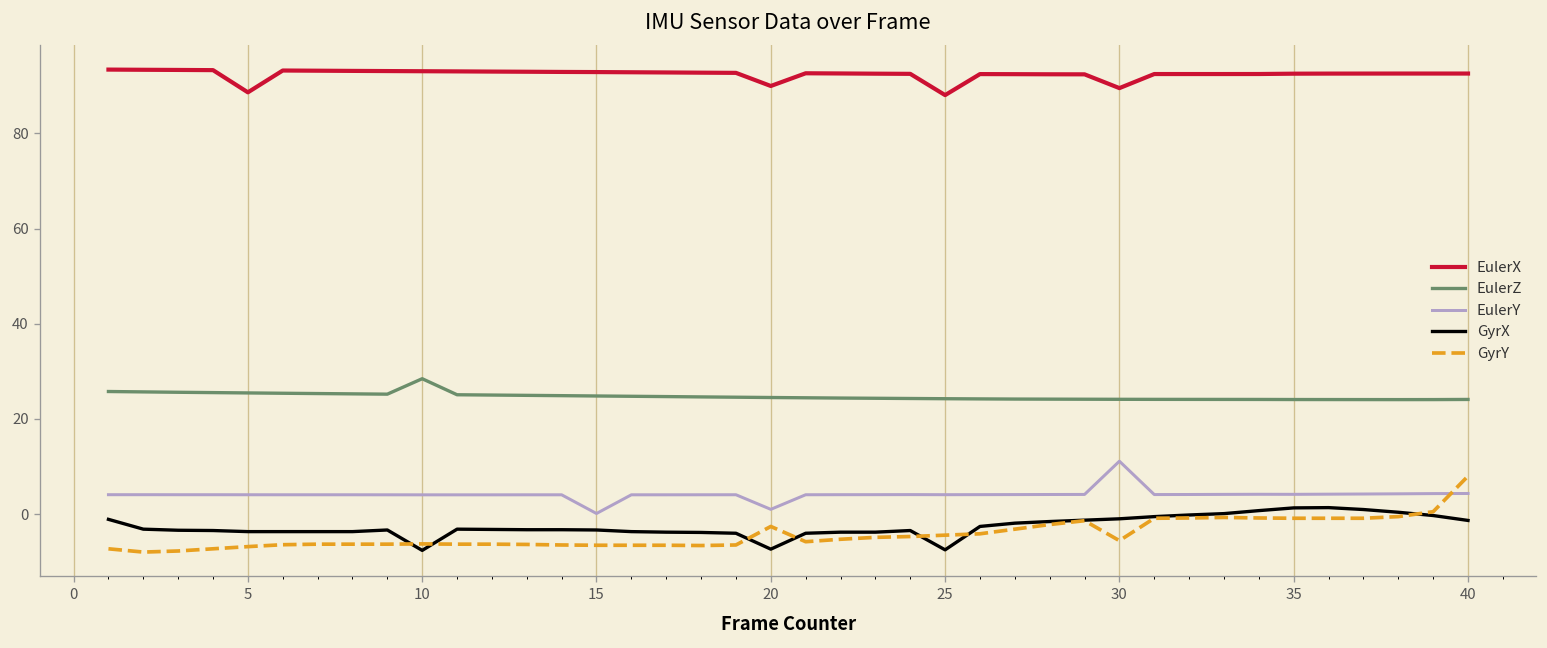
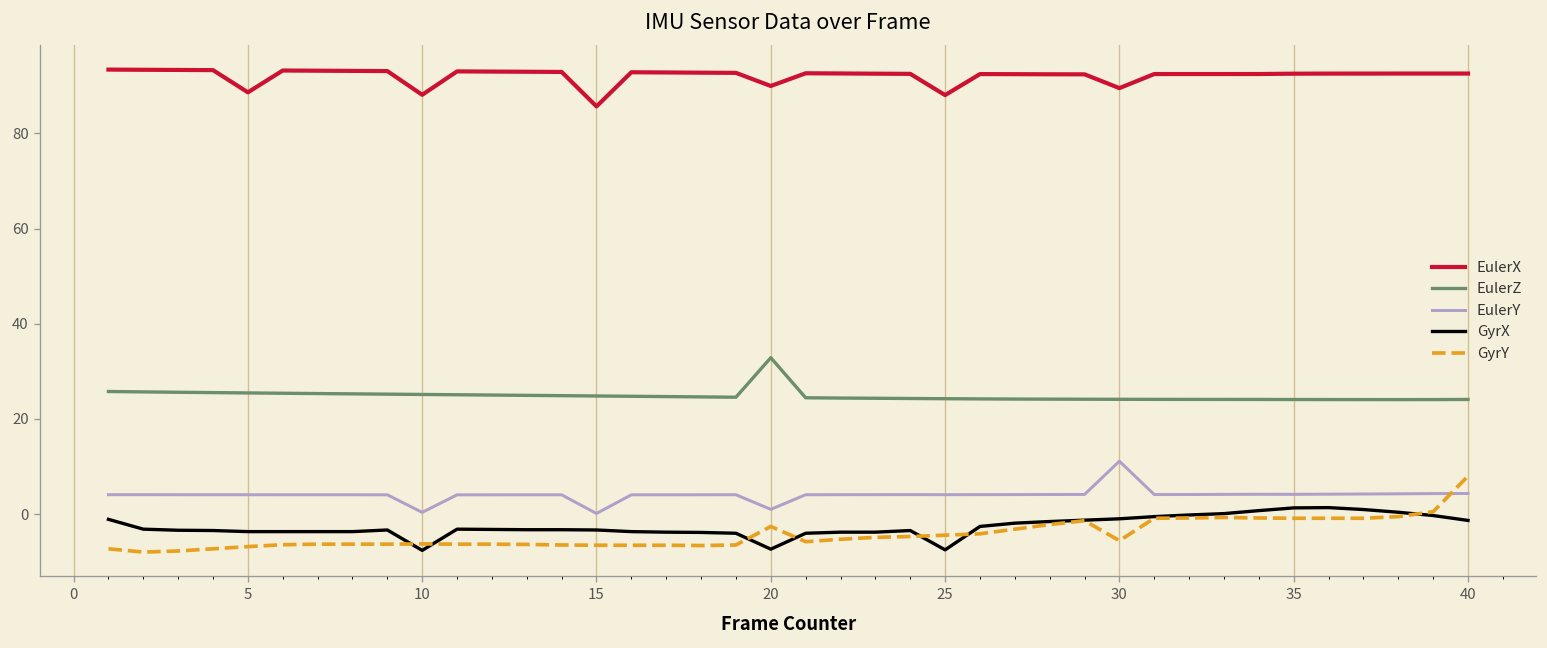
EulerX, 10: 93 -> 88
EulerZ, 10: 28 -> 25
EulerY, 10: 4 -> 0
EulerX, 15: 93 -> 86
EulerZ, 20: 25 -> 33
